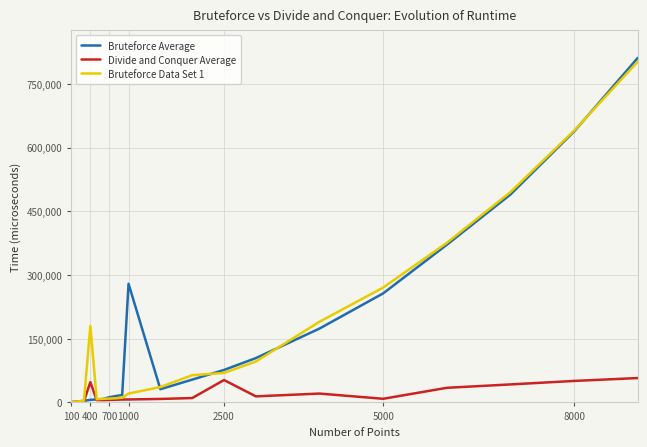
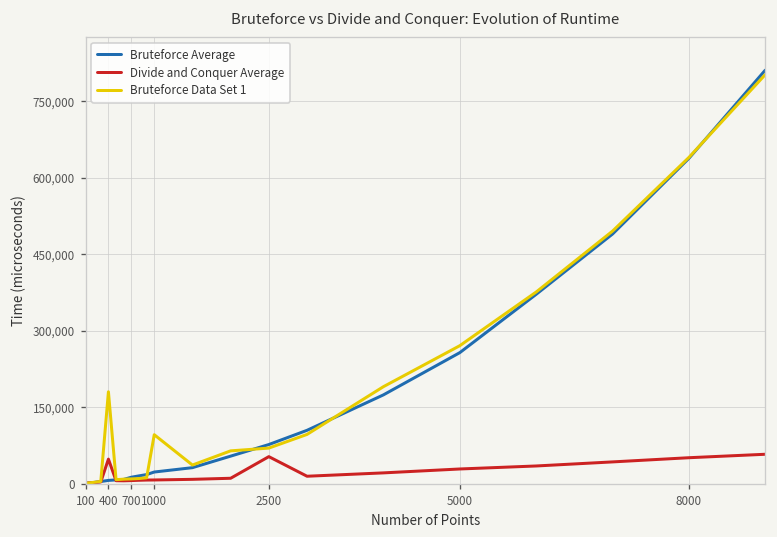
Bruteforce Average, 1000: 280,000 -> 20,000
Bruteforce Data Set 1, 1000: 20,000 -> 100,000
Divide and Conquer Average, 5000: 10,000 -> 30,000
